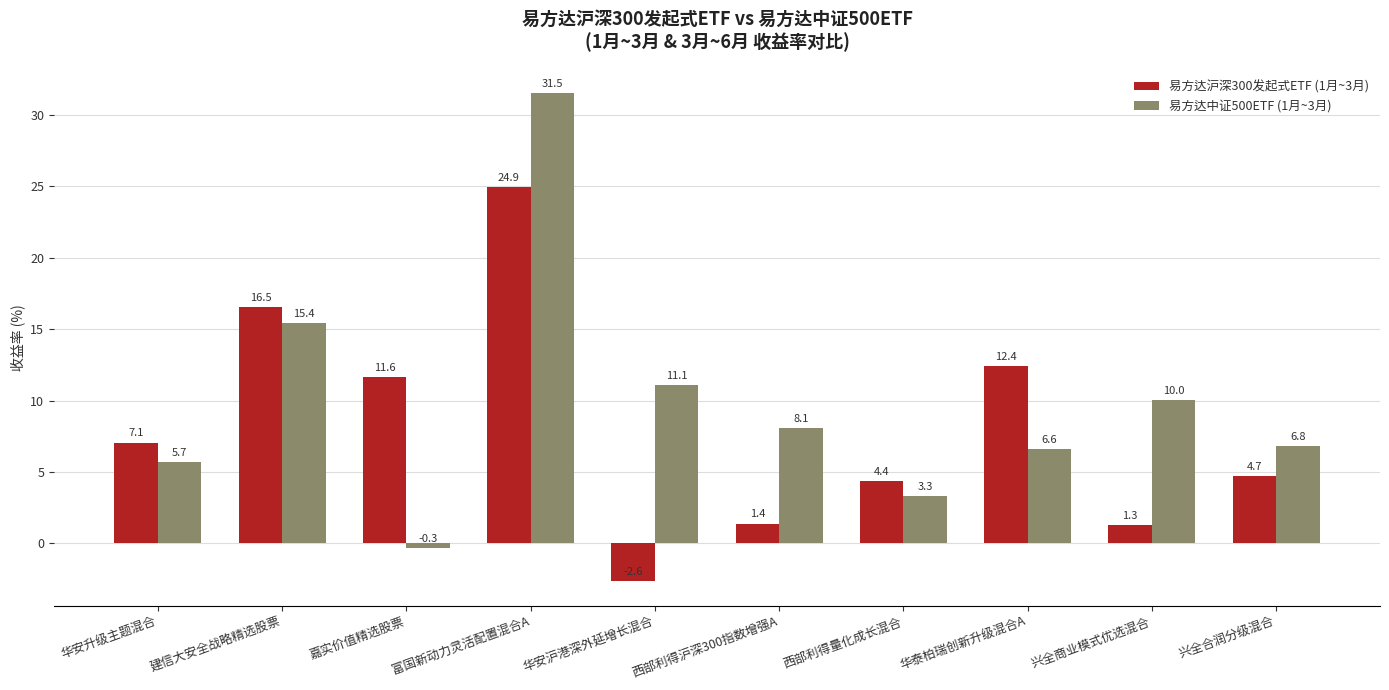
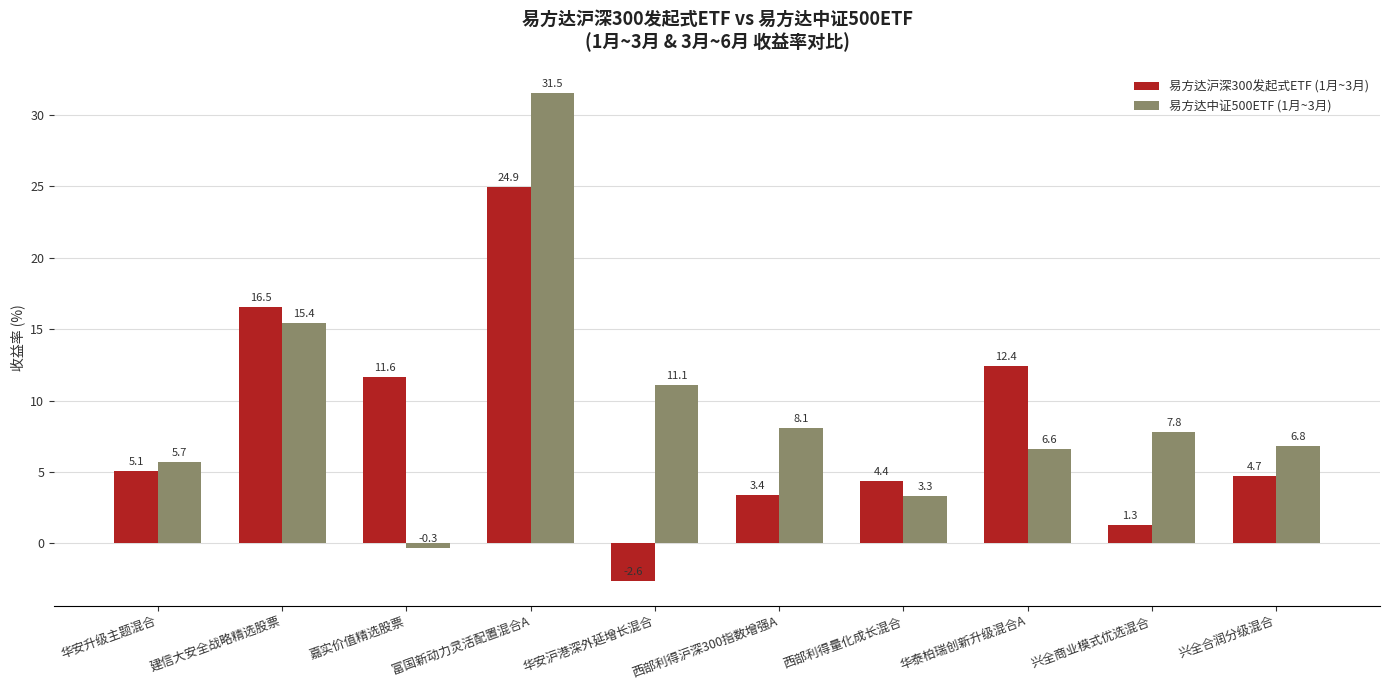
易方达沪深300发起式ETF (1月~3月), 华安升级主题混合: 7.1 -> 5.1
易方达沪深300发起式ETF (1月~3月), 西部利得沪深300指数增强A: 1.4 -> 3.4
易方达中证500ETF (1月~3月), 兴全商业模式优选混合: 10.0 -> 7.8
